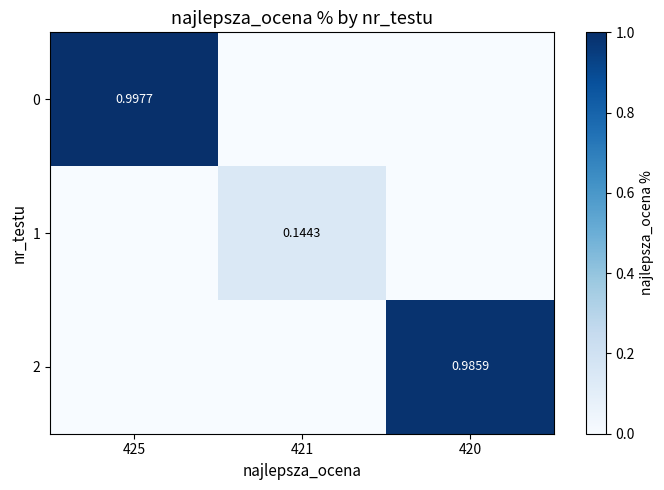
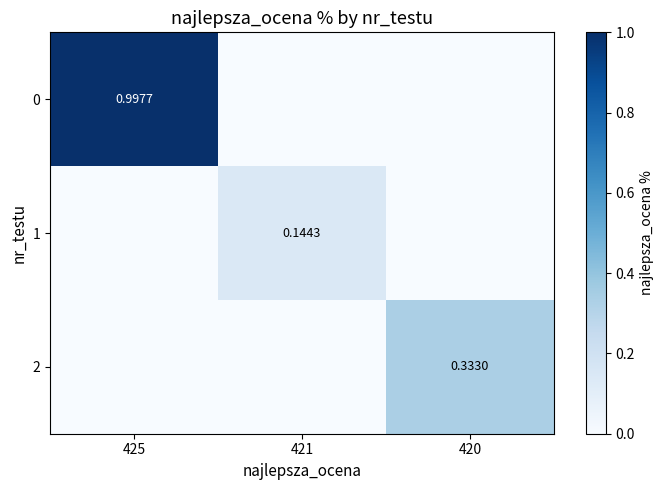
2, 420: 0.9859 -> 0.3330
